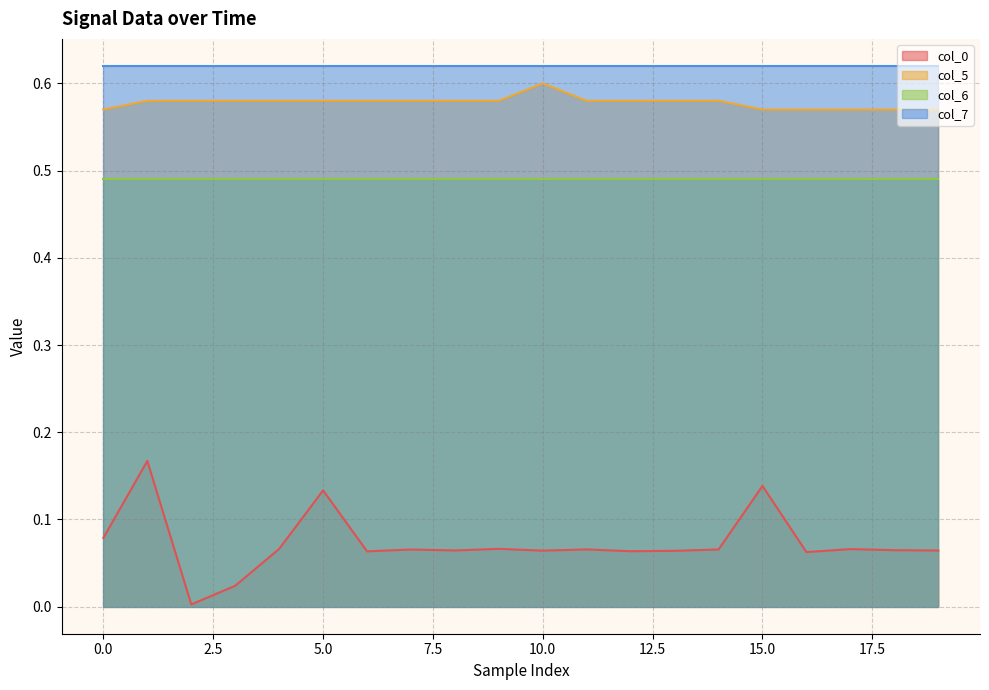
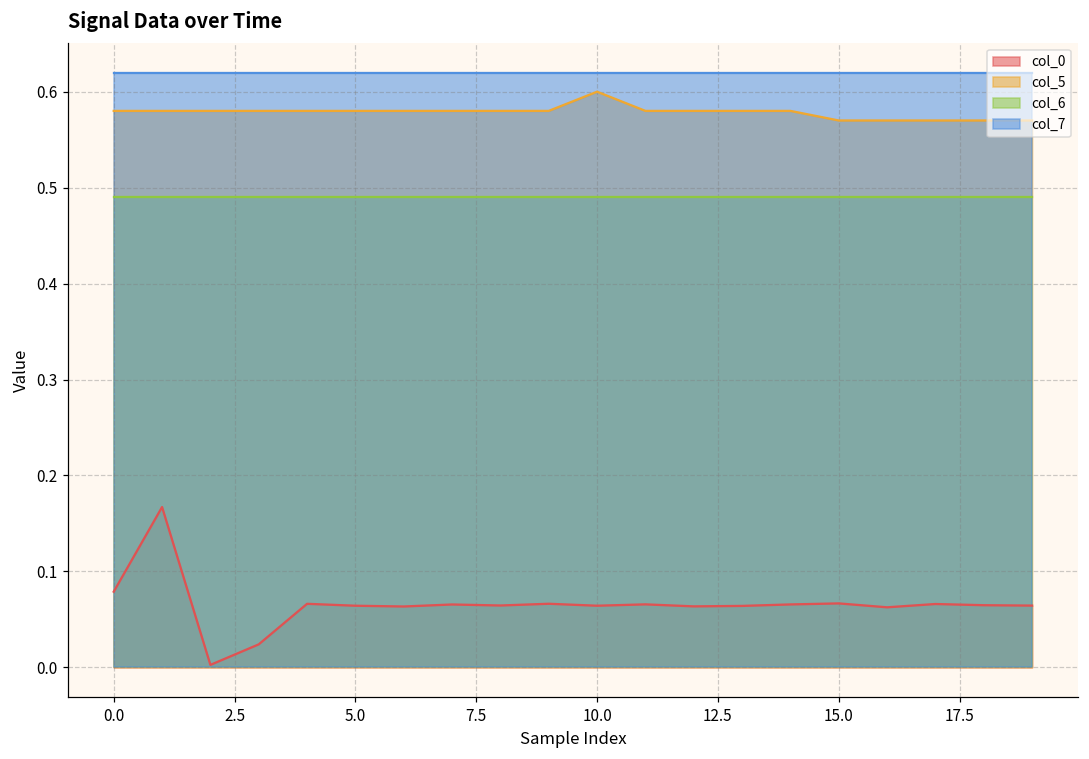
col_5, 0.0: 0.57 -> 0.58
col_0, 5.0: 0.13 -> 0.06
col_0, 15.0: 0.14 -> 0.07
